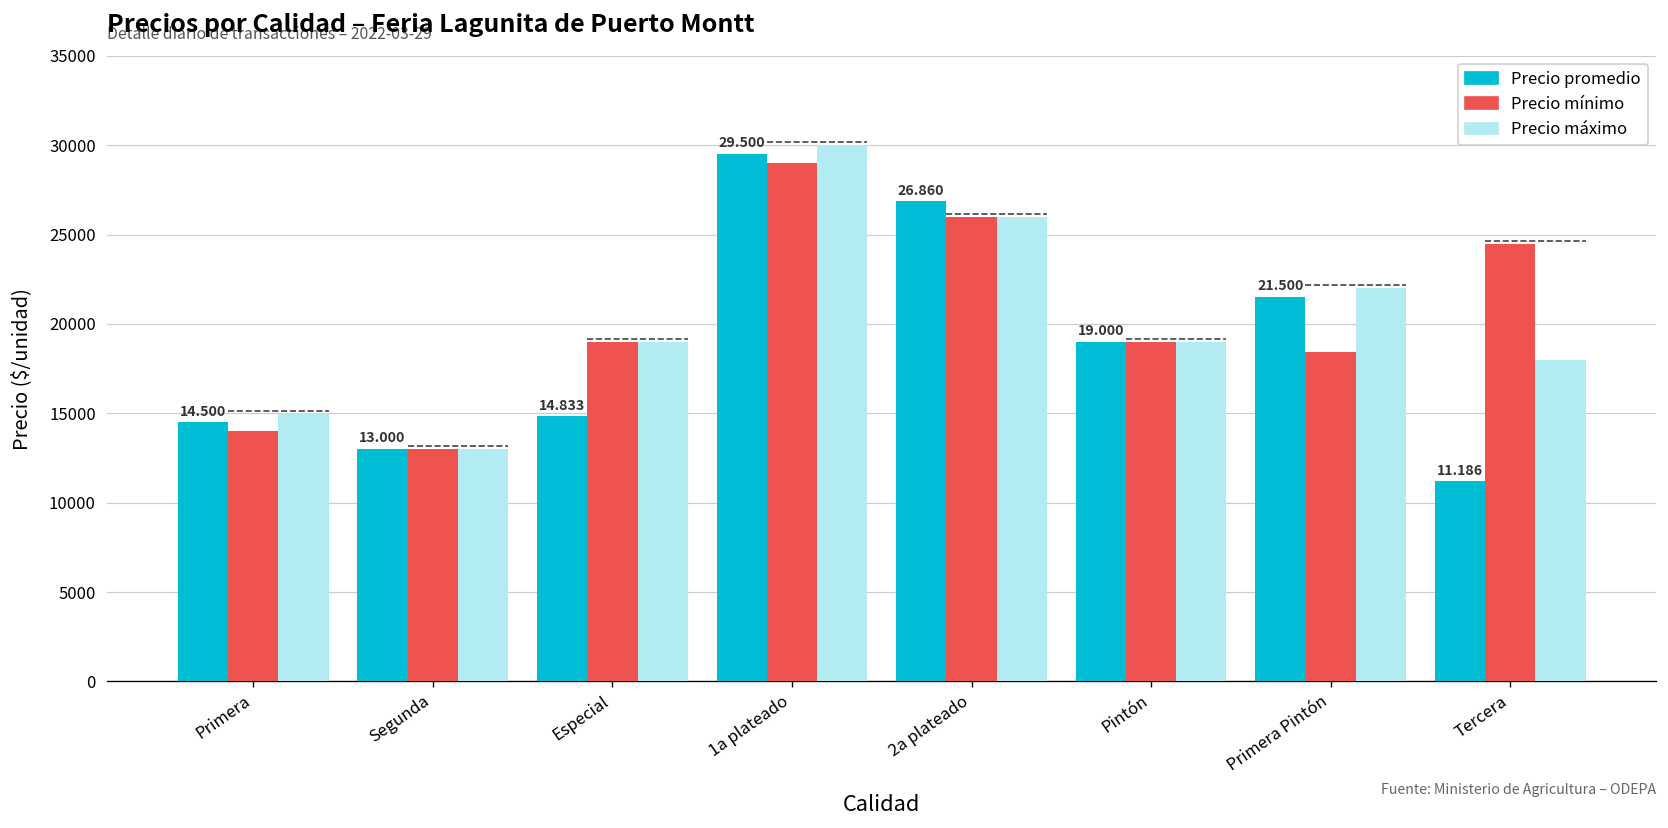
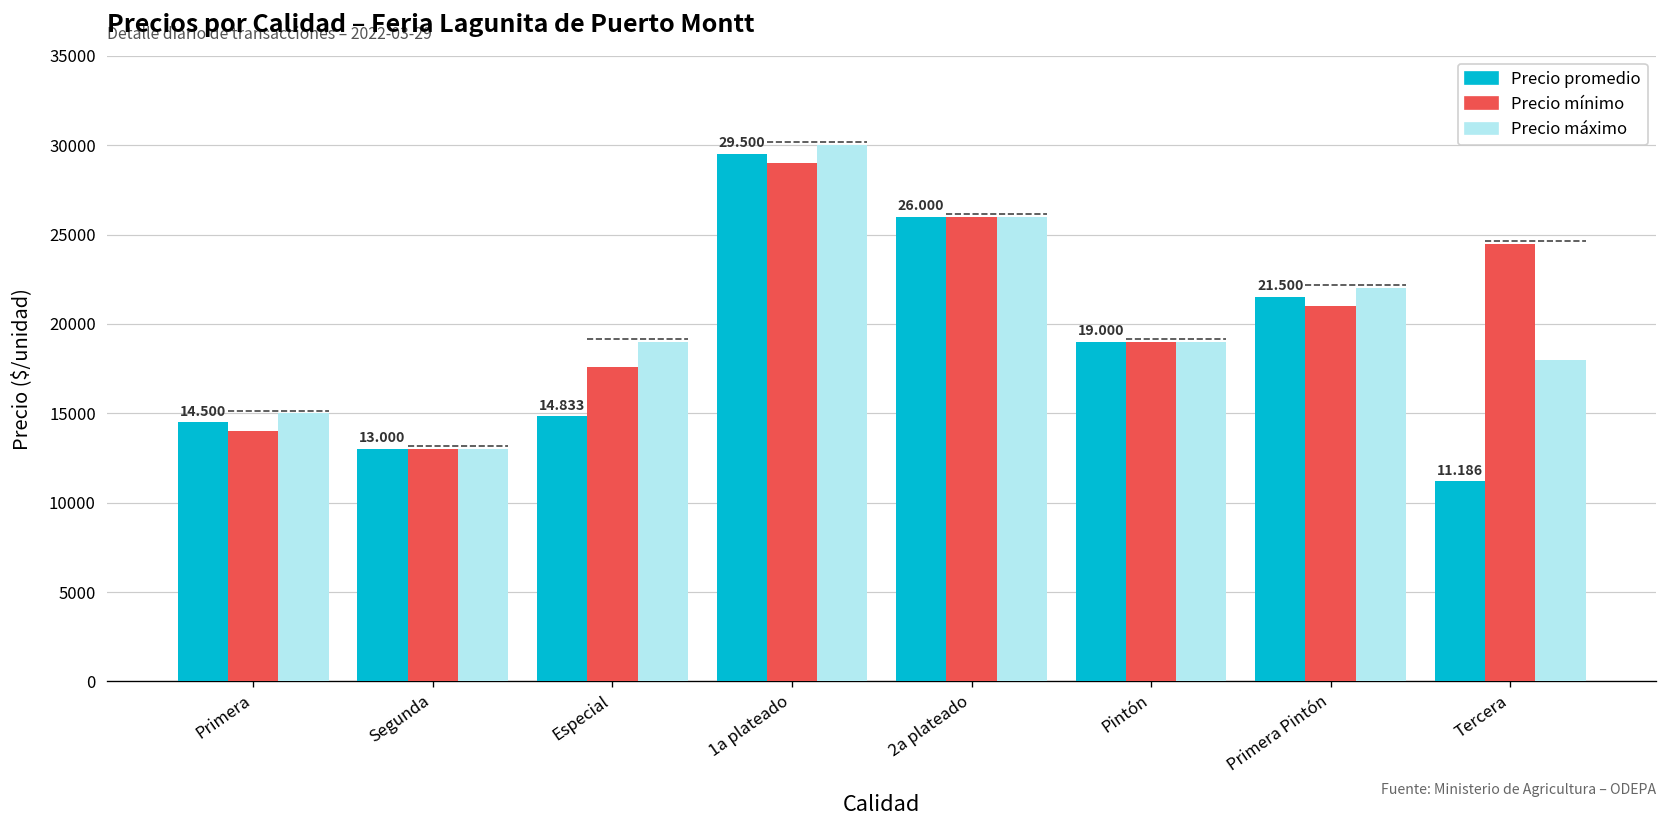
Precio mínimo, Especial: 19000 -> 17600
Precio promedio, 2a plateado: 26.860 -> 26.000
Precio mínimo, Primera Pintón: 18400 -> 21000
